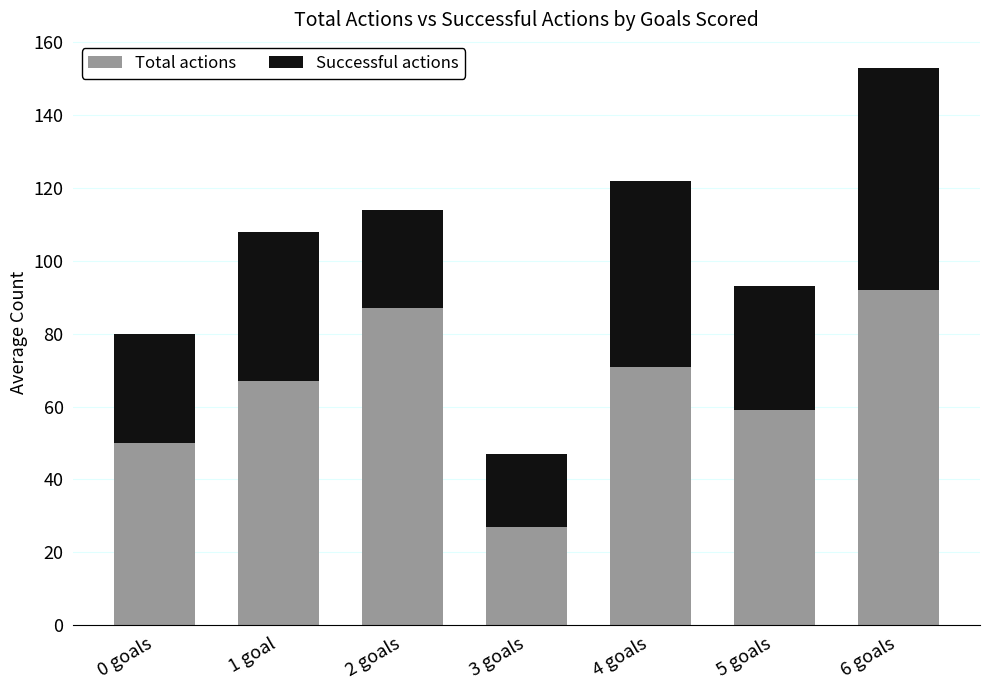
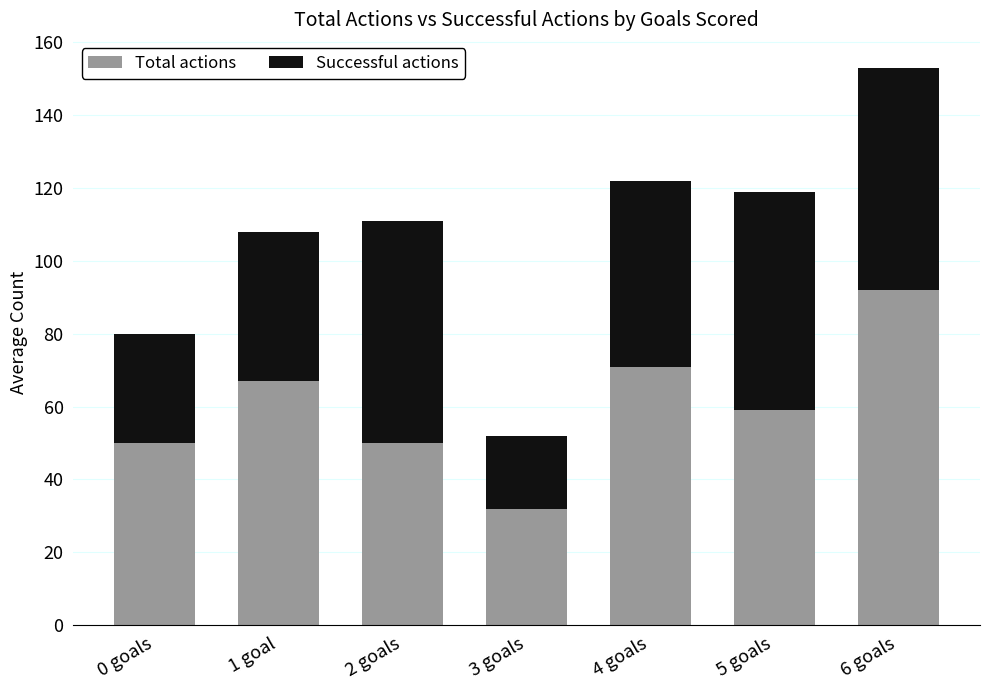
Total actions, 2 goals: 87 -> 50
Successful actions, 2 goals: 27 -> 61
Total actions, 3 goals: 27 -> 32
Successful actions, 5 goals: 34 -> 60
